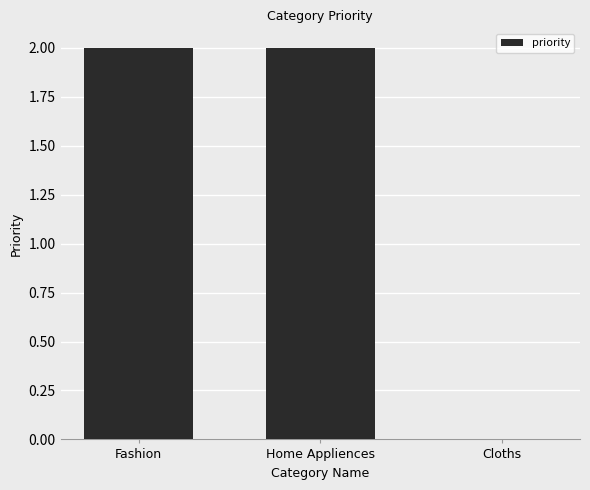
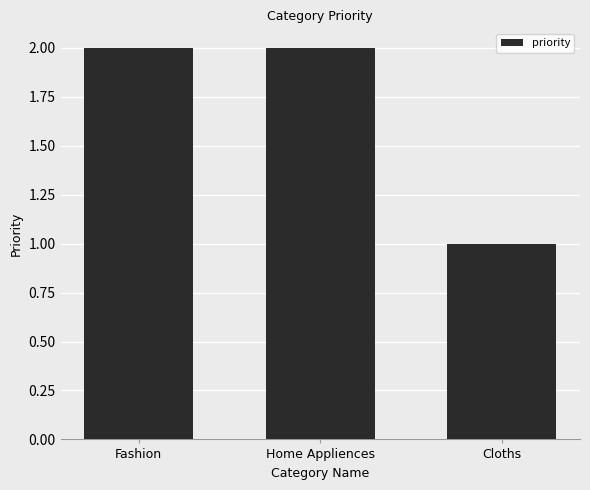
Cloths: 0 -> 1
